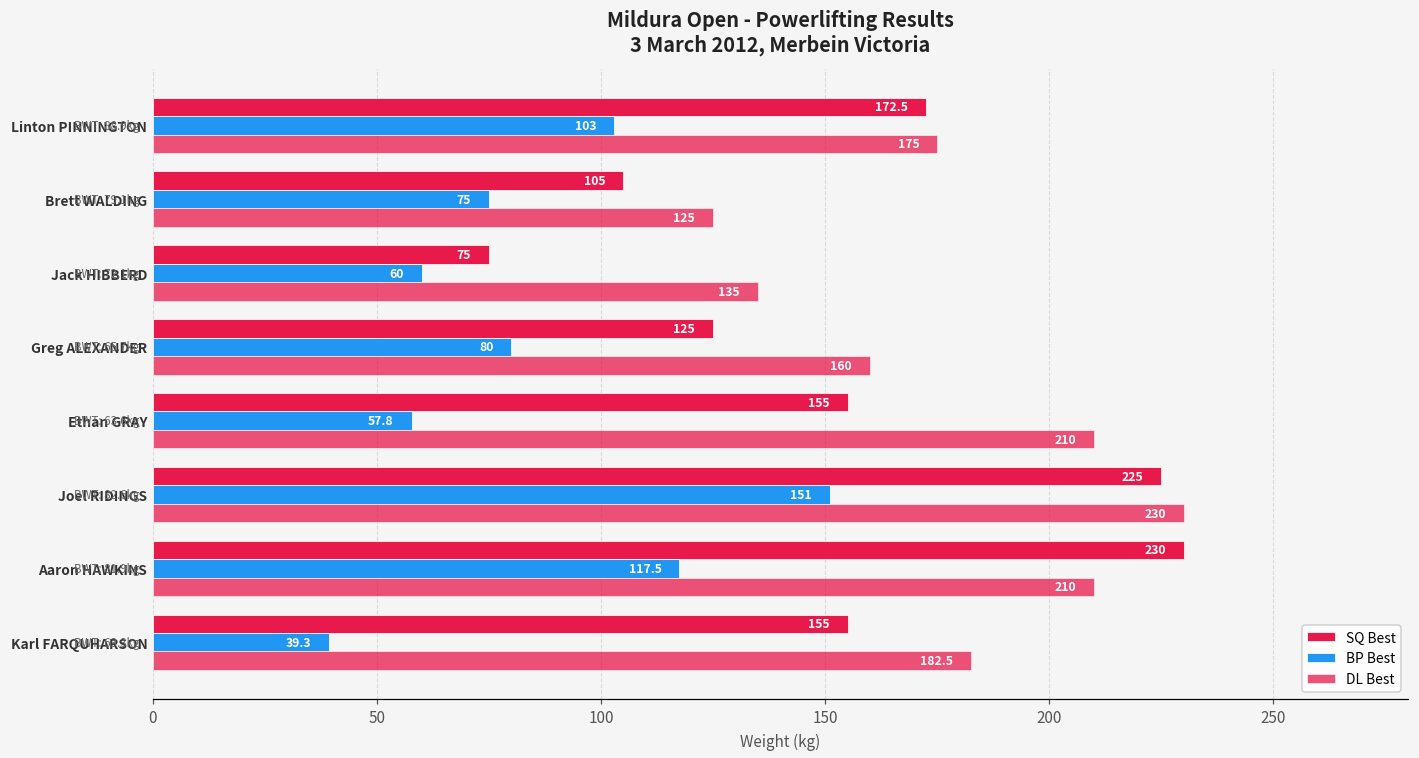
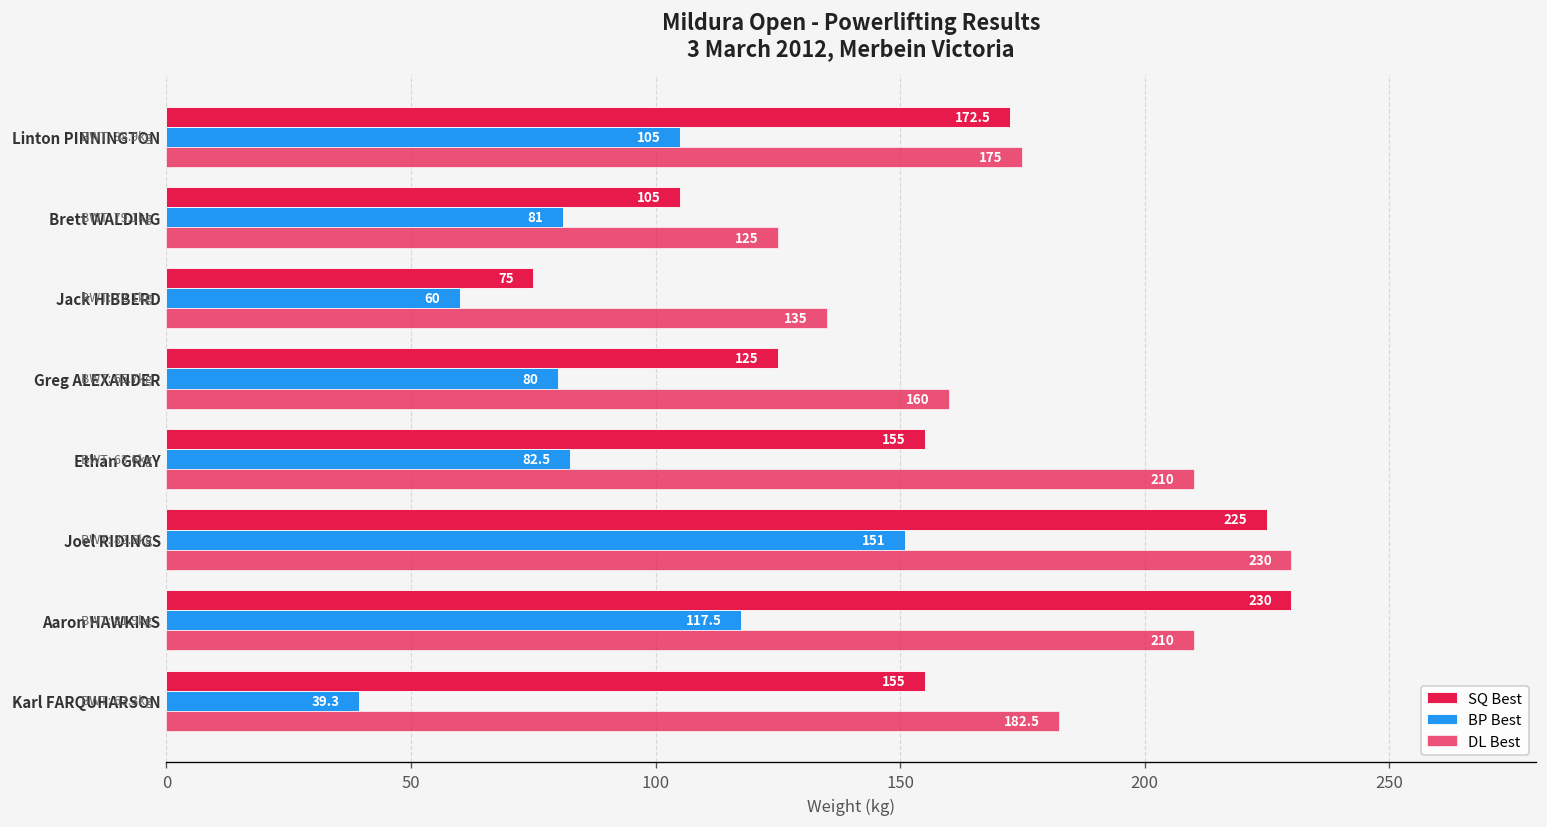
BP Best, Linton PINNINGTON: 103 -> 105
BP Best, Brett WALDING: 75 -> 81
BP Best, Ethan GRAY: 57.8 -> 82.5
